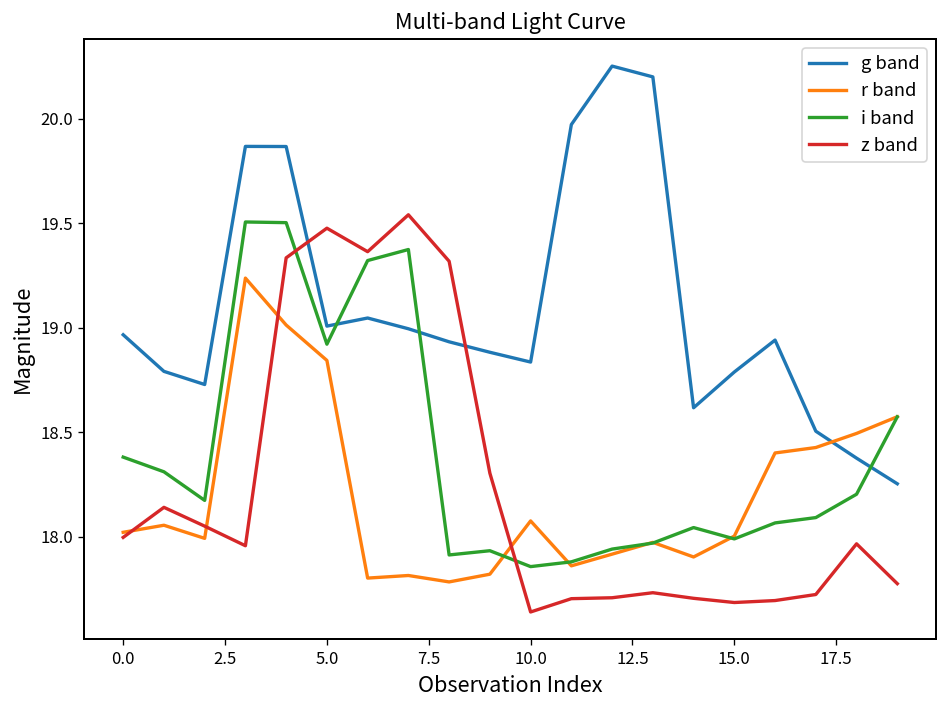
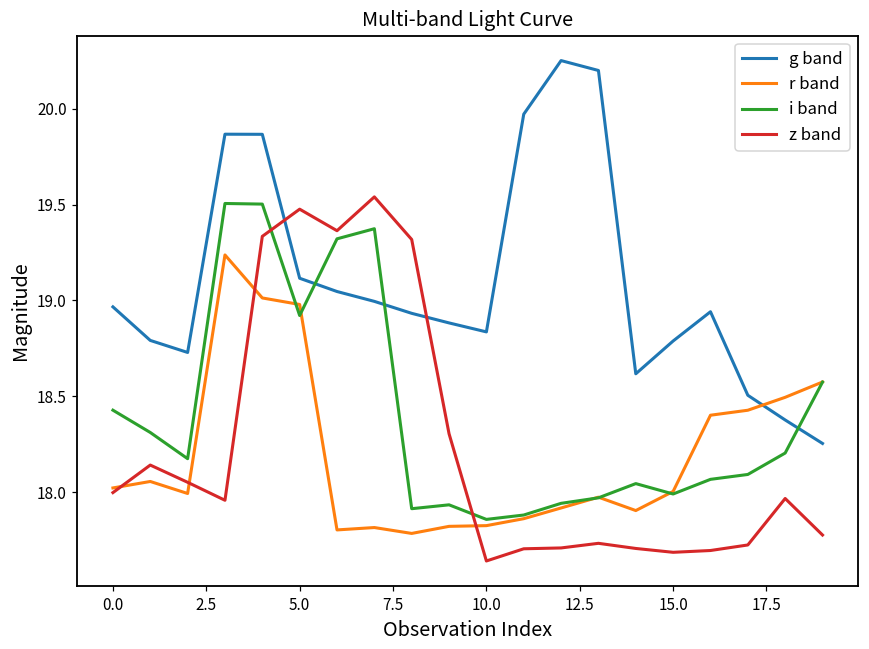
i band, 0.0: 18.38 -> 18.43
g band, 5.0: 19.01 -> 19.12
r band, 5.0: 18.84 -> 18.98
r band, 10.0: 18.08 -> 17.82
